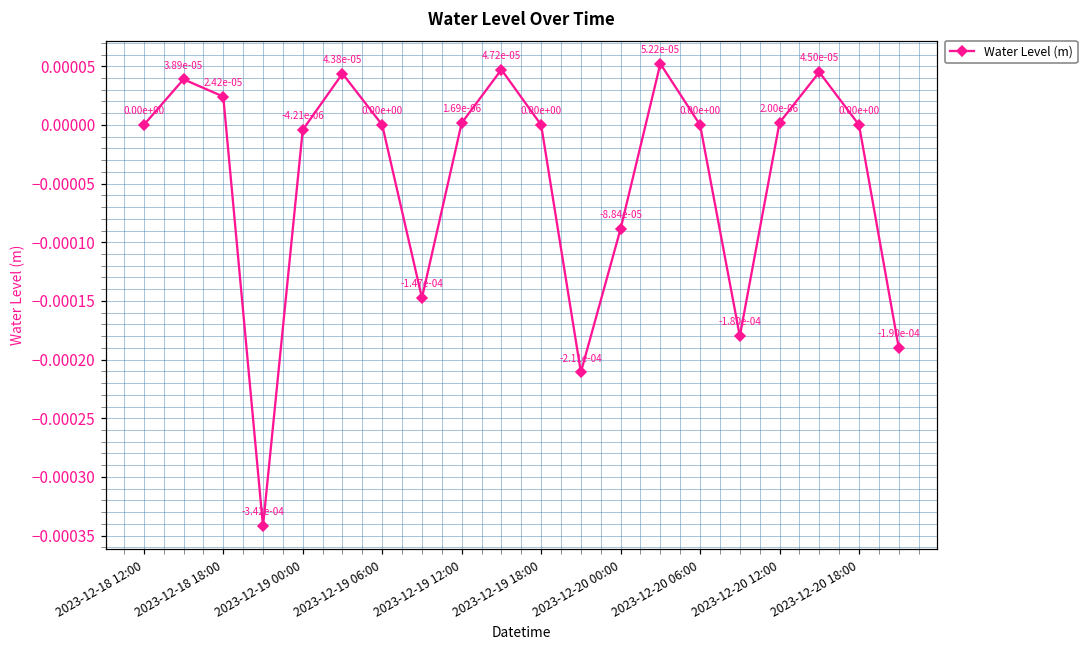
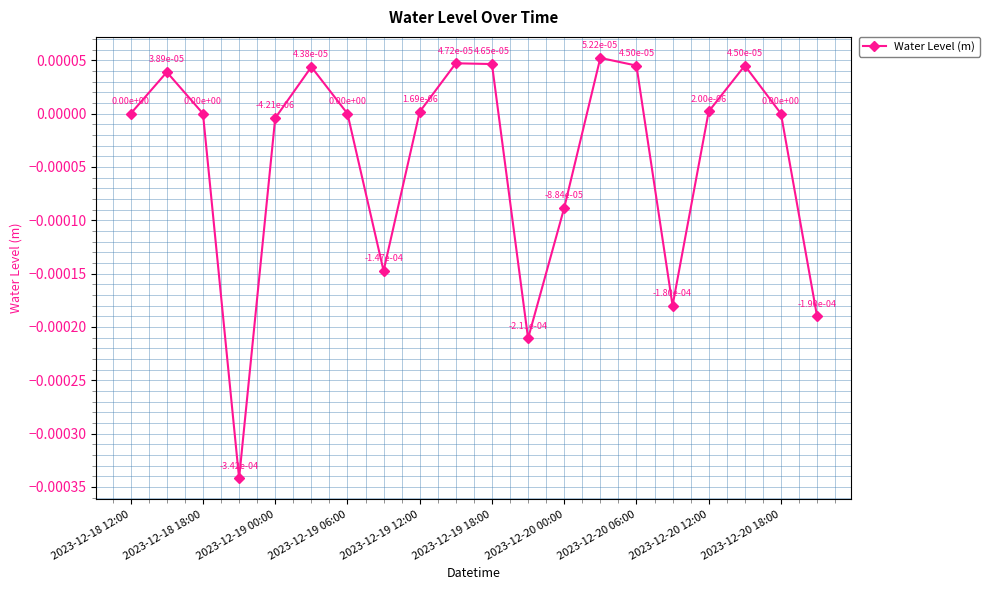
2023-12-18 18:00: 2.42e-05 -> 0.00e+00
2023-12-19 18:00: 0.00e+00 -> 4.65e-05
2023-12-20 06:00: 0.00e+00 -> 4.50e-05
